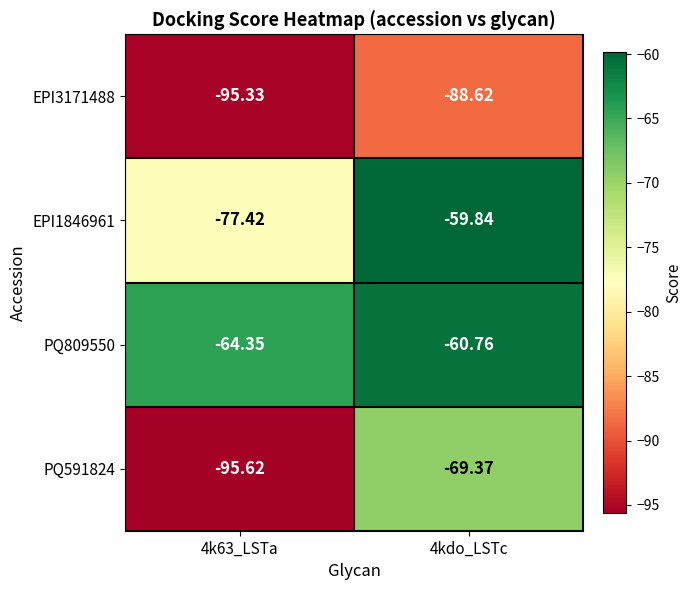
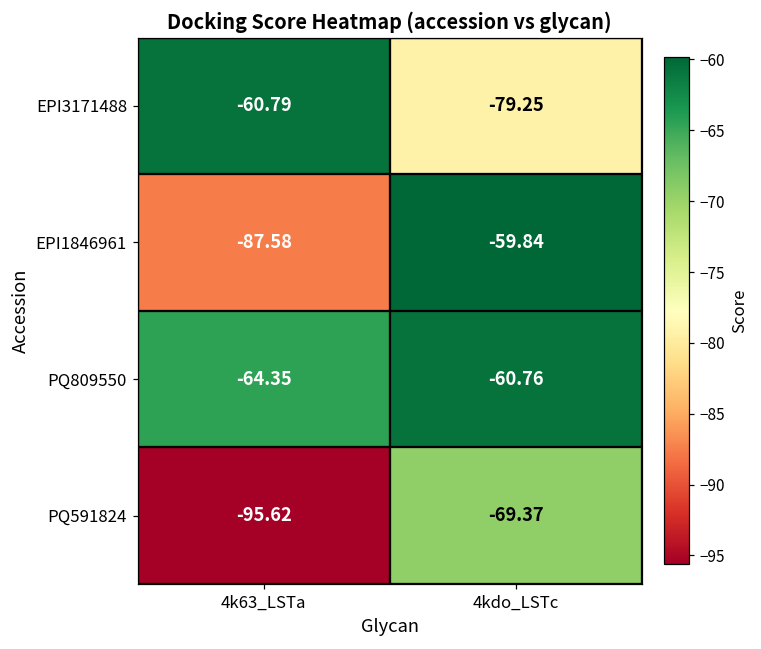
EPI3171488, 4k63_LSTa: -95.33 -> -60.79
EPI3171488, 4kdo_LSTc: -88.62 -> -79.25
EPI1846961, 4k63_LSTa: -77.42 -> -87.58
